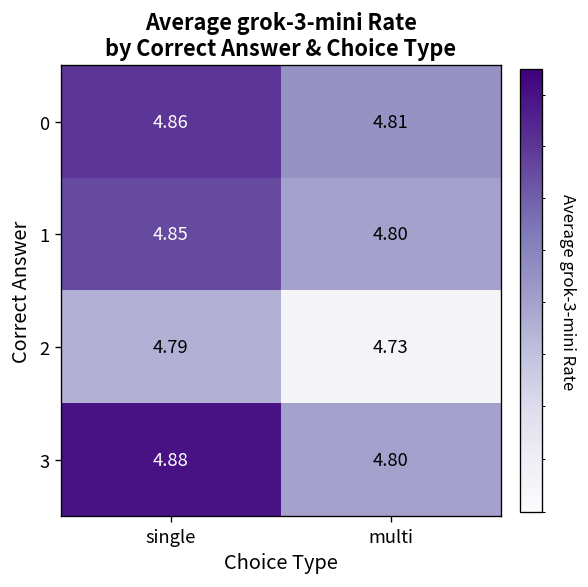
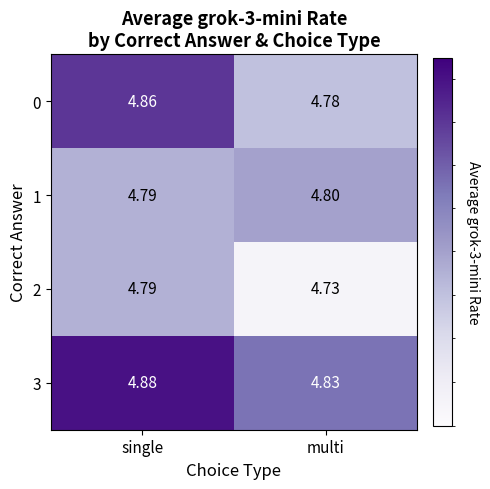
0, multi: 4.81 -> 4.78
1, single: 4.85 -> 4.79
3, multi: 4.80 -> 4.83
